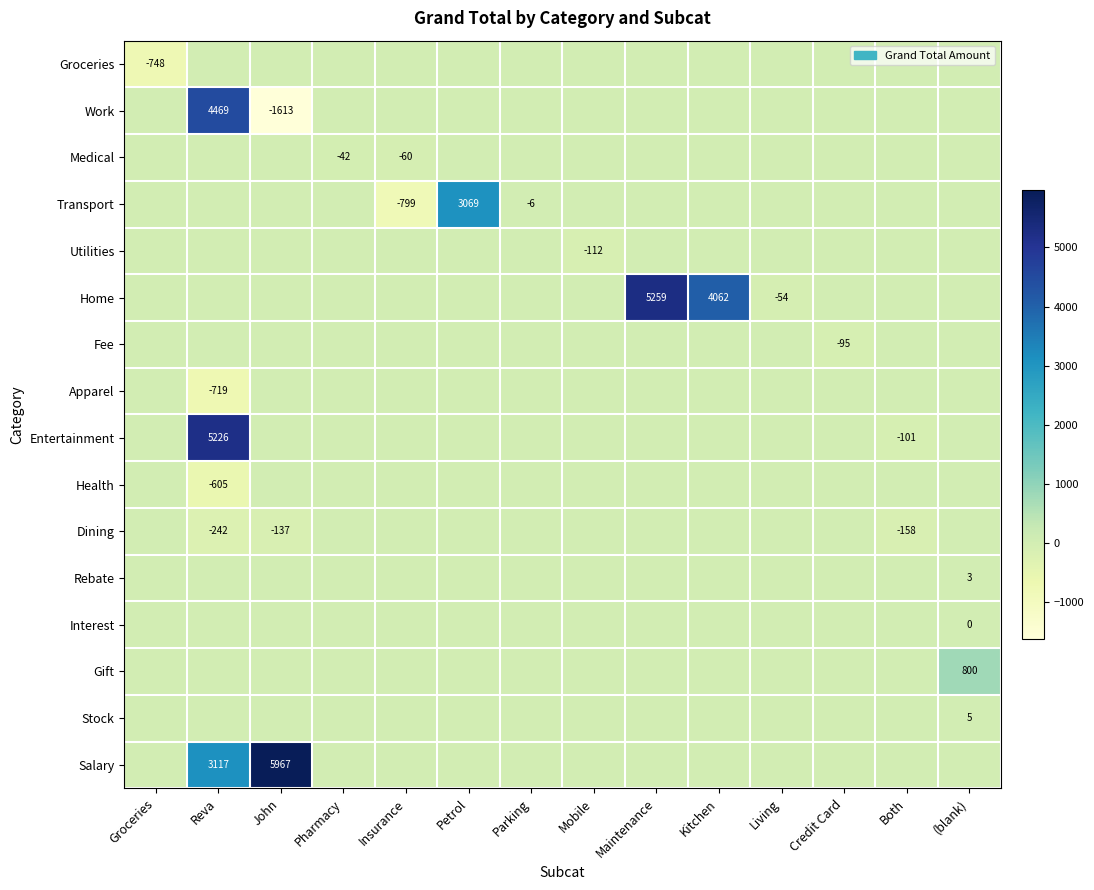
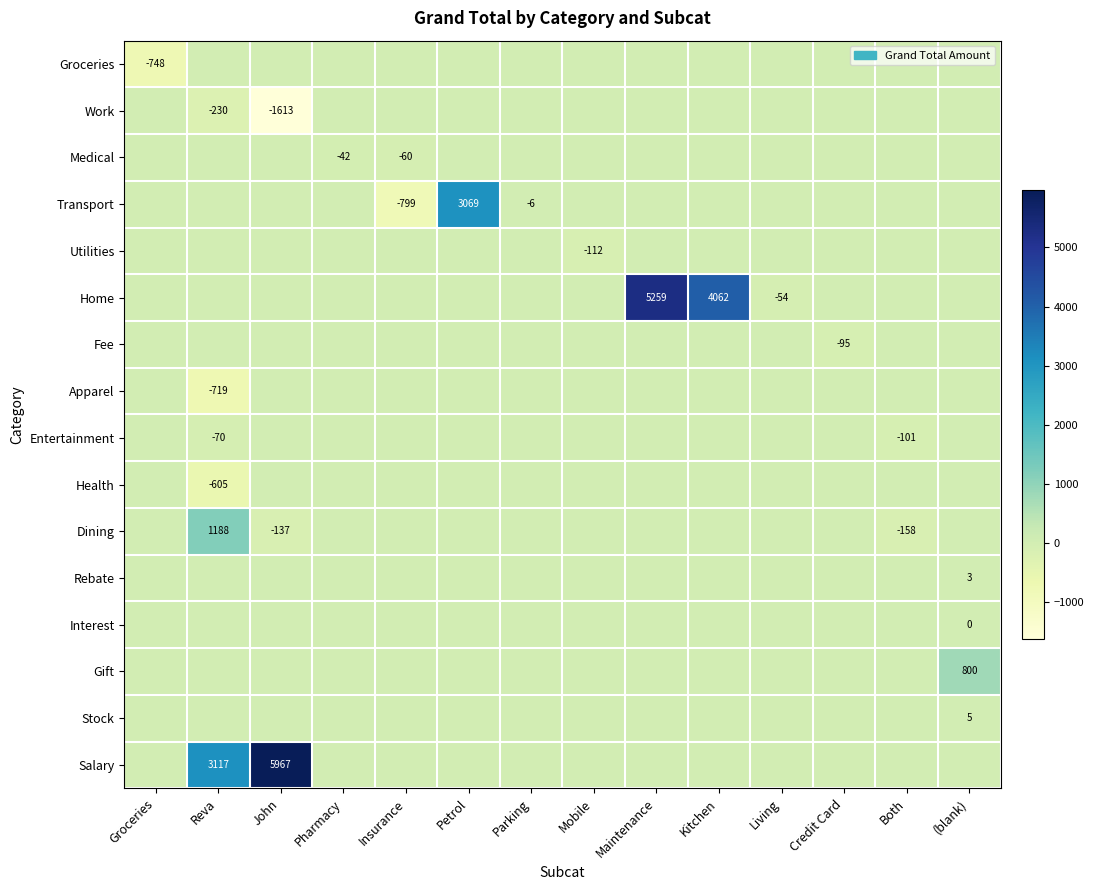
Work, Reva: 4469 -> -230
Entertainment, Reva: 5226 -> -70
Dining, Reva: -242 -> 1188
